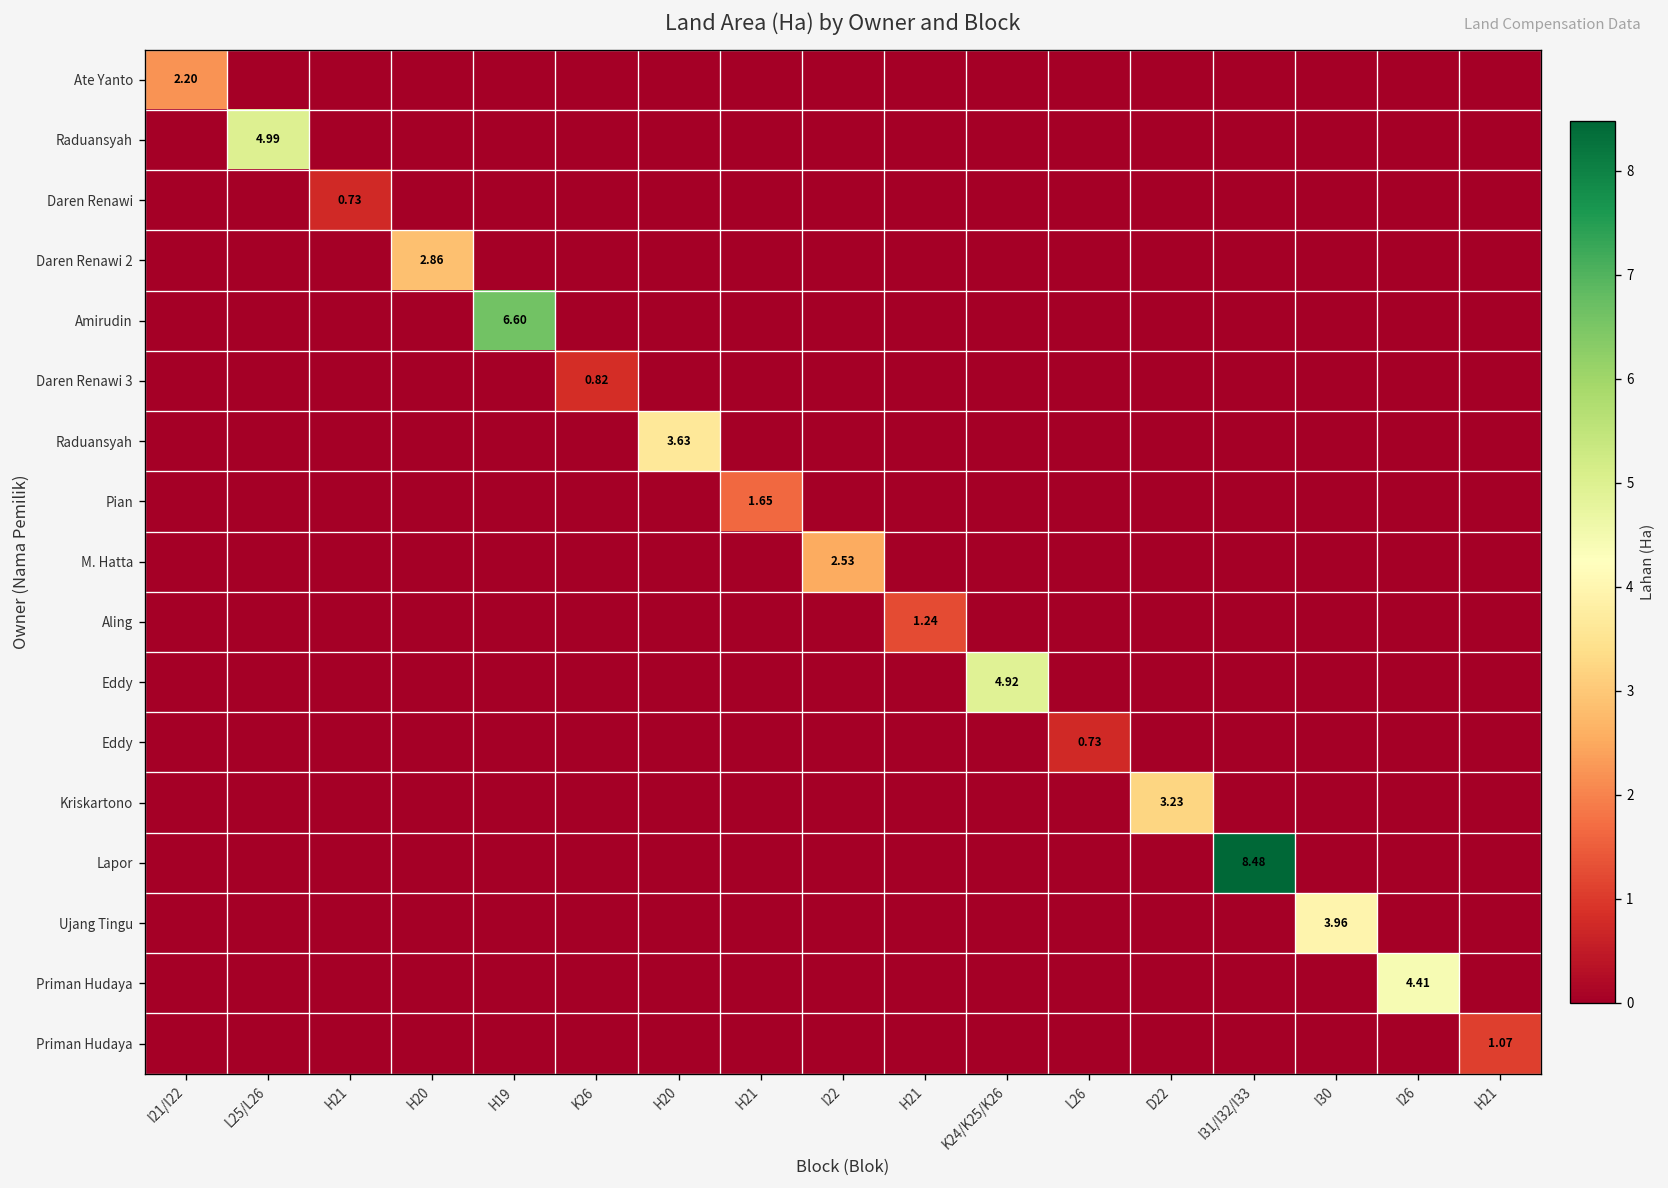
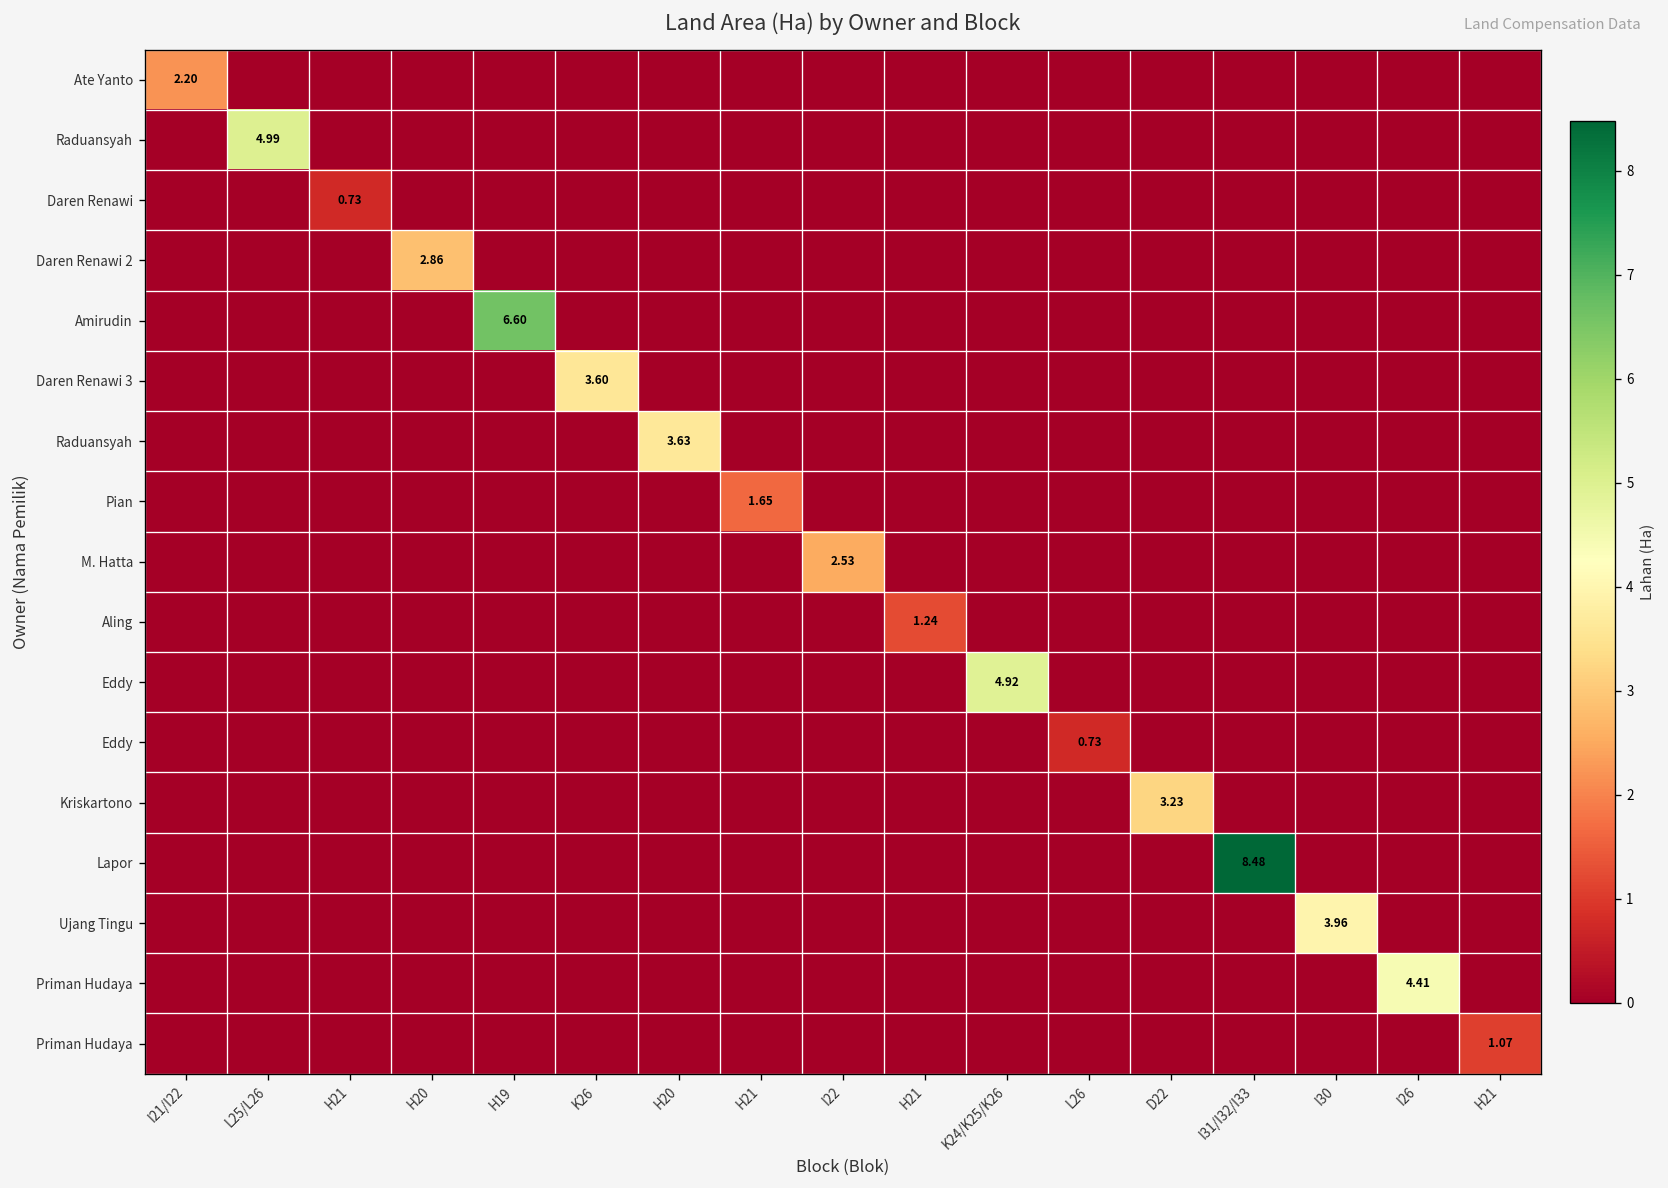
Daren Renawi 3, K26: 0.82 -> 3.60
